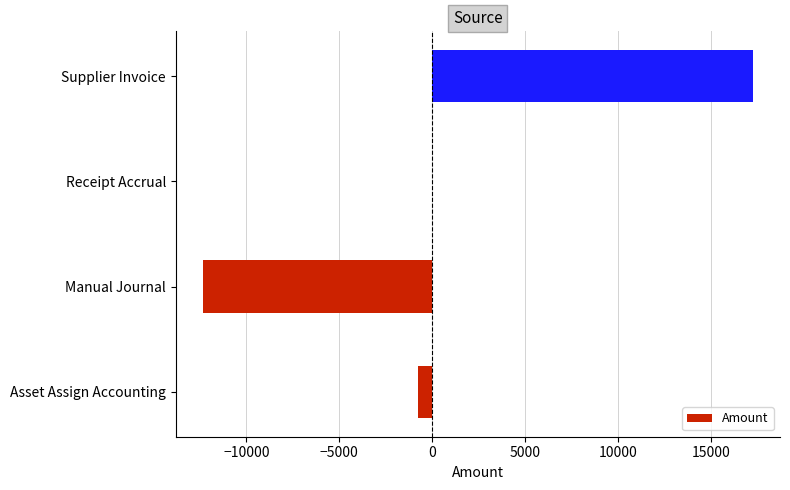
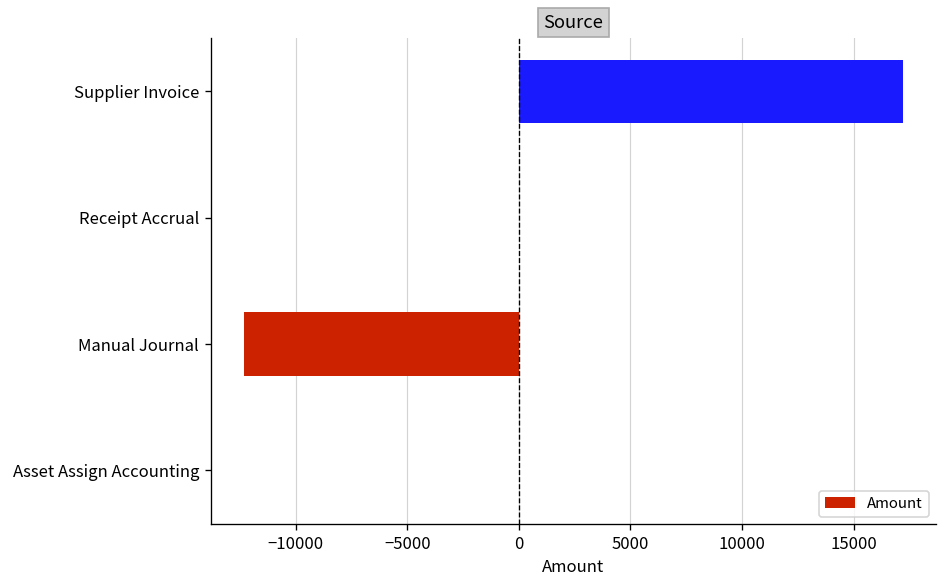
Asset Assign Accounting: -800 -> 0
